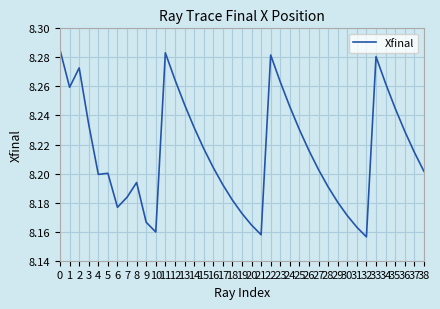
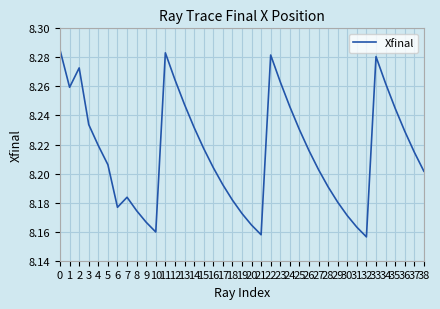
4: 8.199 -> 8.219
5: 8.200 -> 8.206
8: 8.194 -> 8.174
